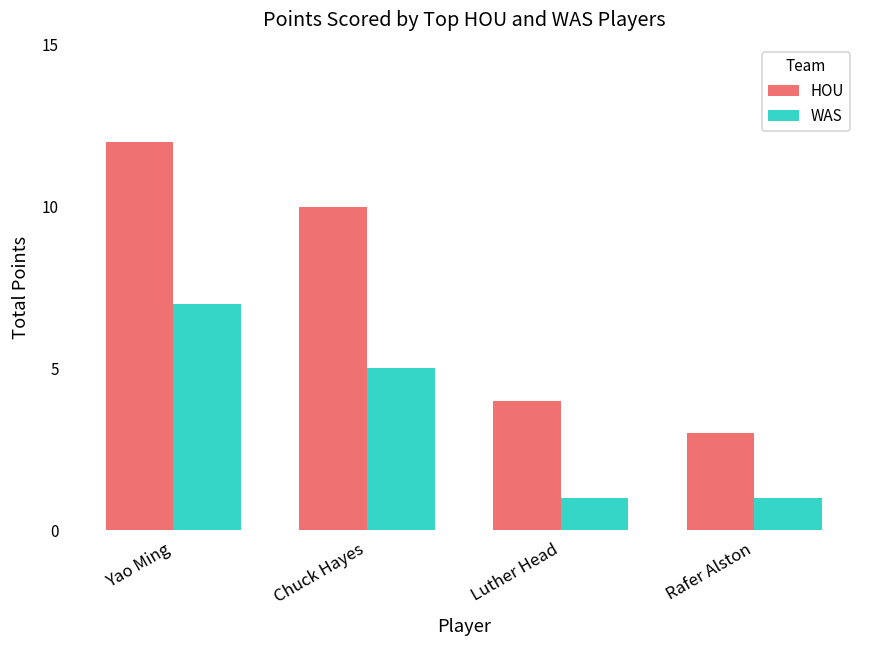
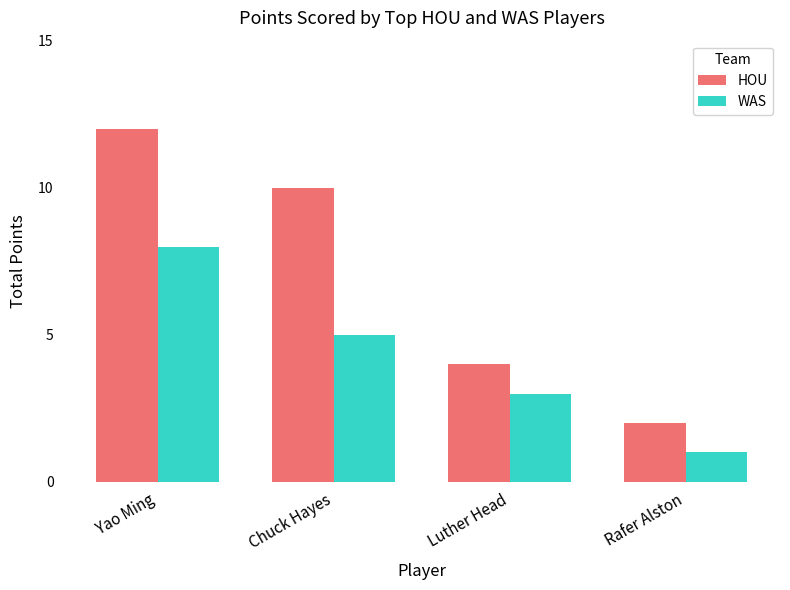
WAS, Yao Ming: 7 -> 8
WAS, Luther Head: 1 -> 3
HOU, Rafer Alston: 3 -> 2
